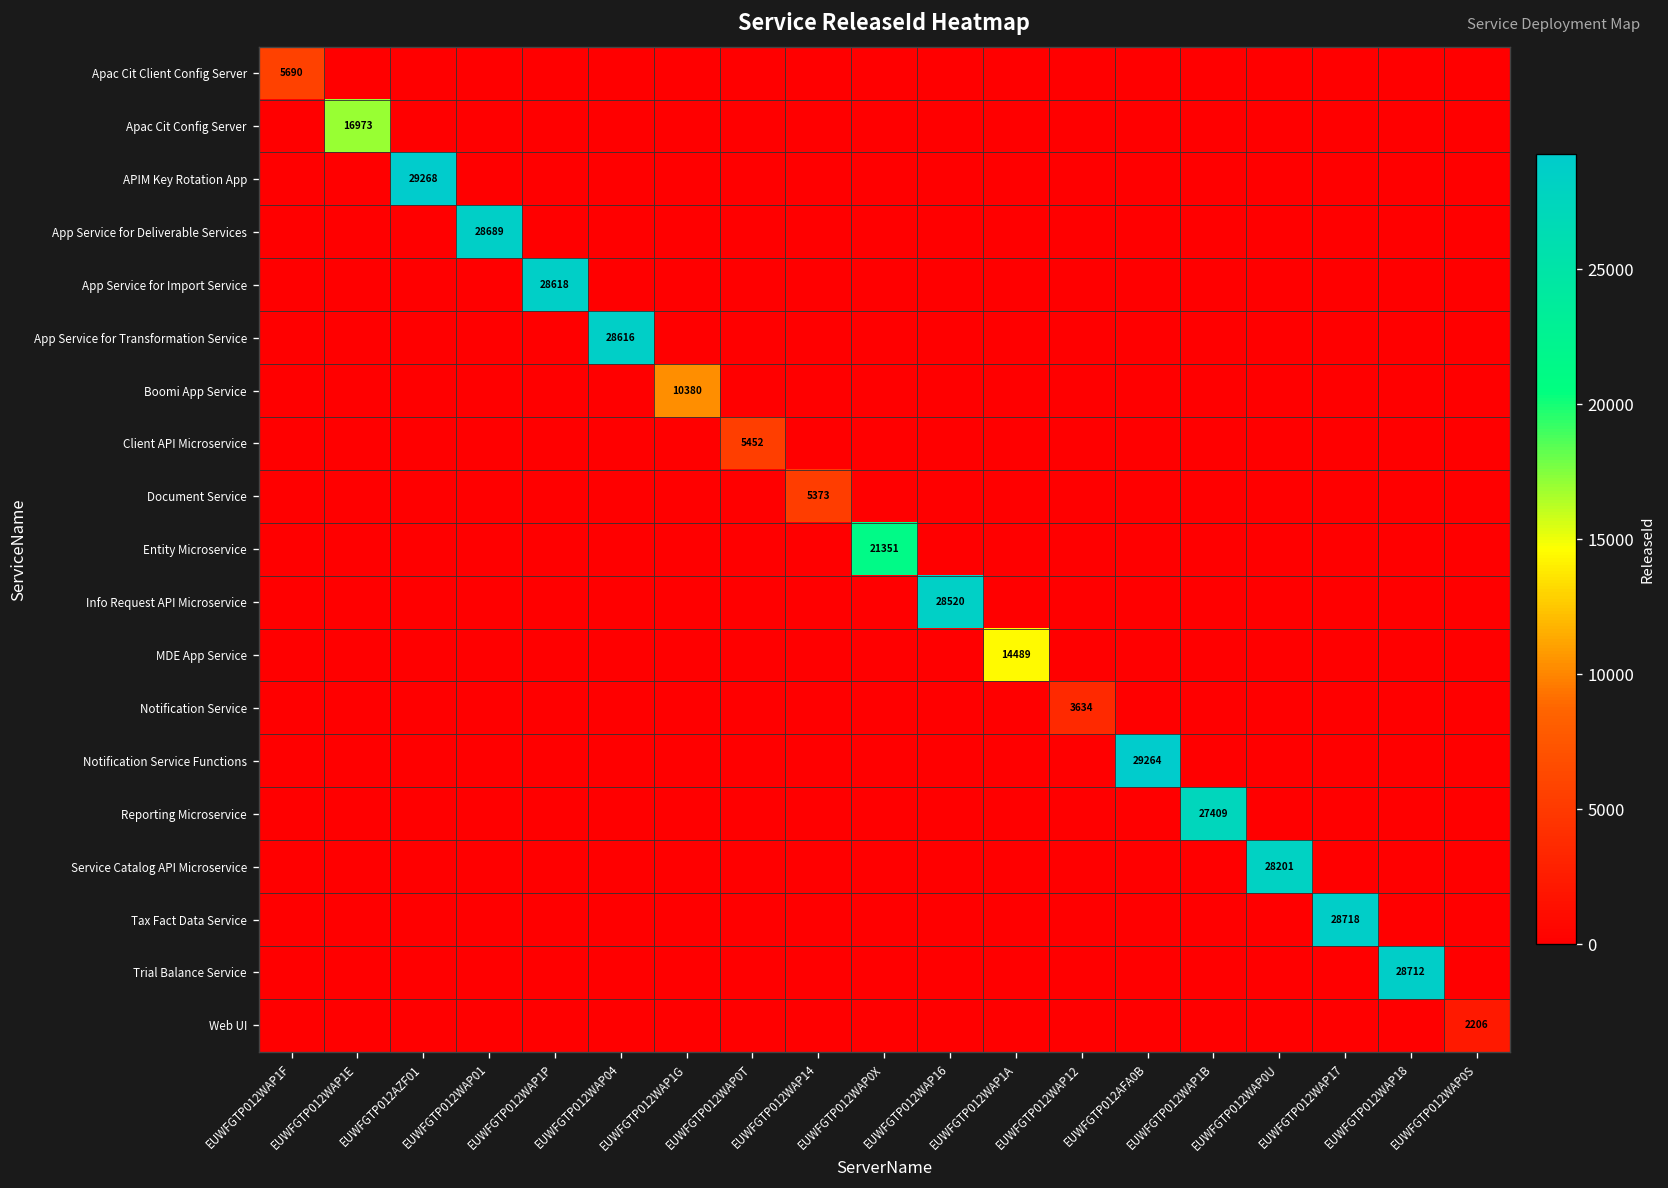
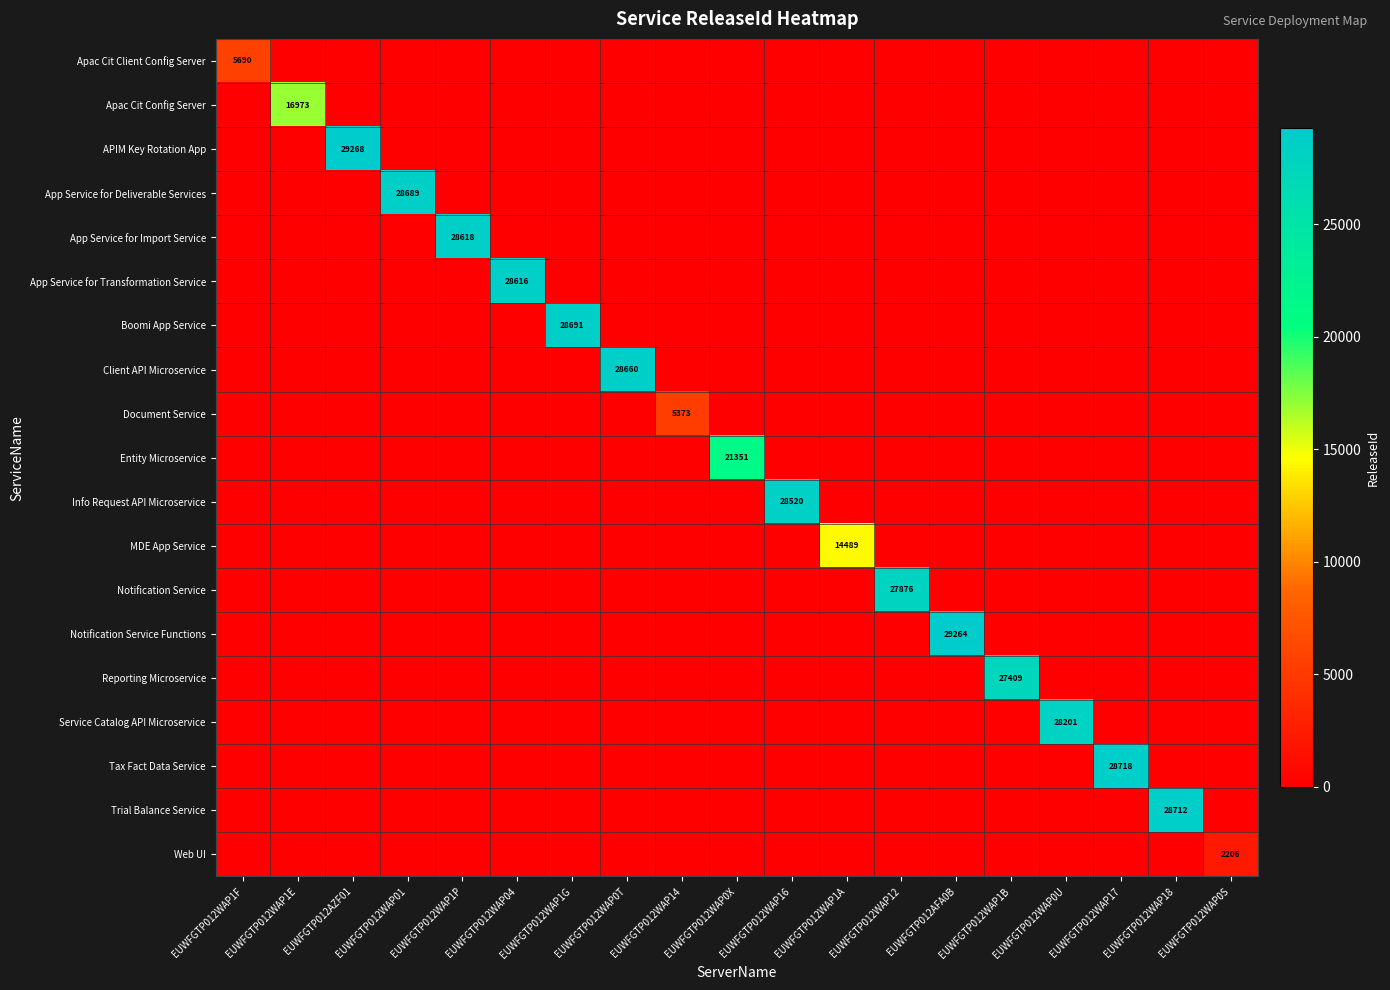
Boomi App Service, EUWFGTP012WAP1G: 10380 -> 28691
Client API Microservice, EUWFGTP012WAP0T: 5452 -> 28660
Notification Service, EUWFGTP012WAP12: 3634 -> 27876
